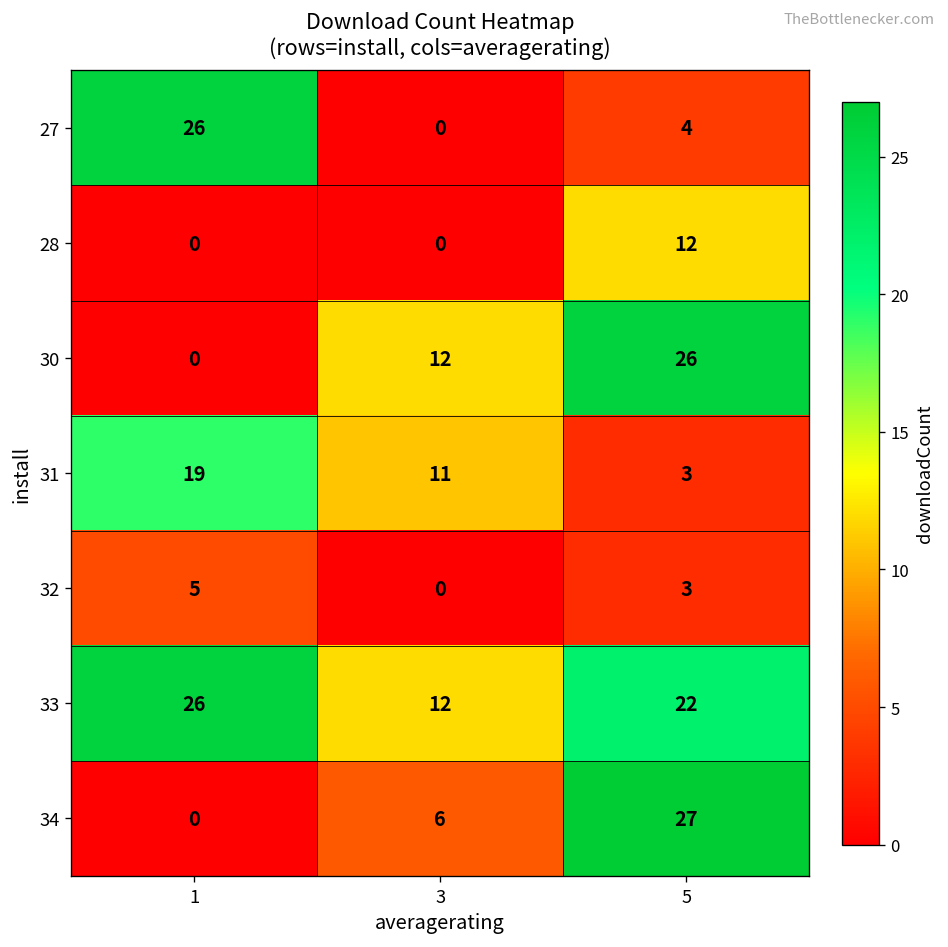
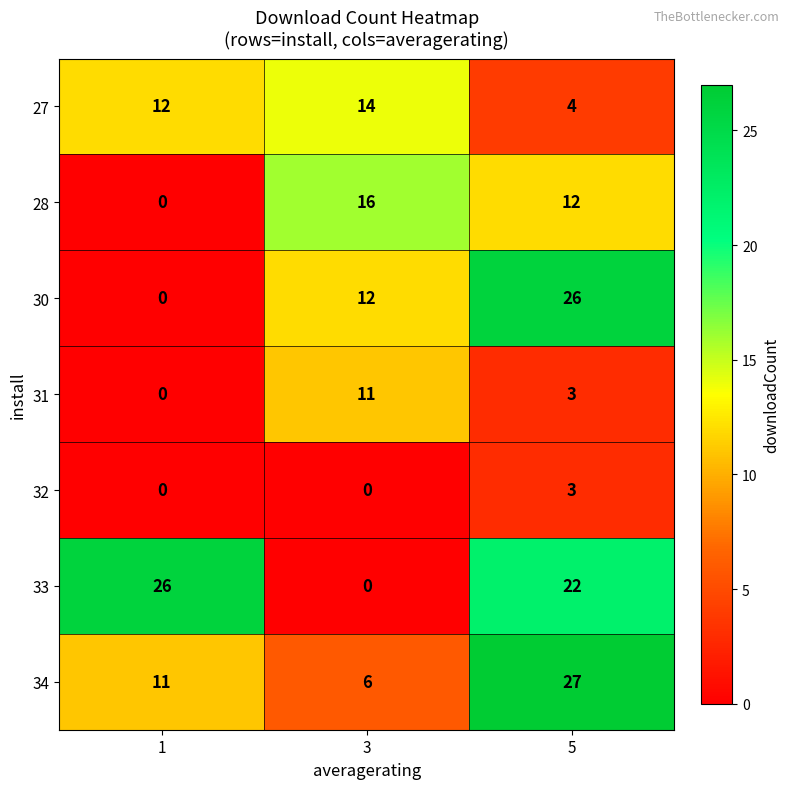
27, 1: 26 -> 12
27, 3: 0 -> 14
28, 3: 0 -> 16
31, 1: 19 -> 0
32, 1: 5 -> 0
33, 3: 12 -> 0
34, 1: 0 -> 11
